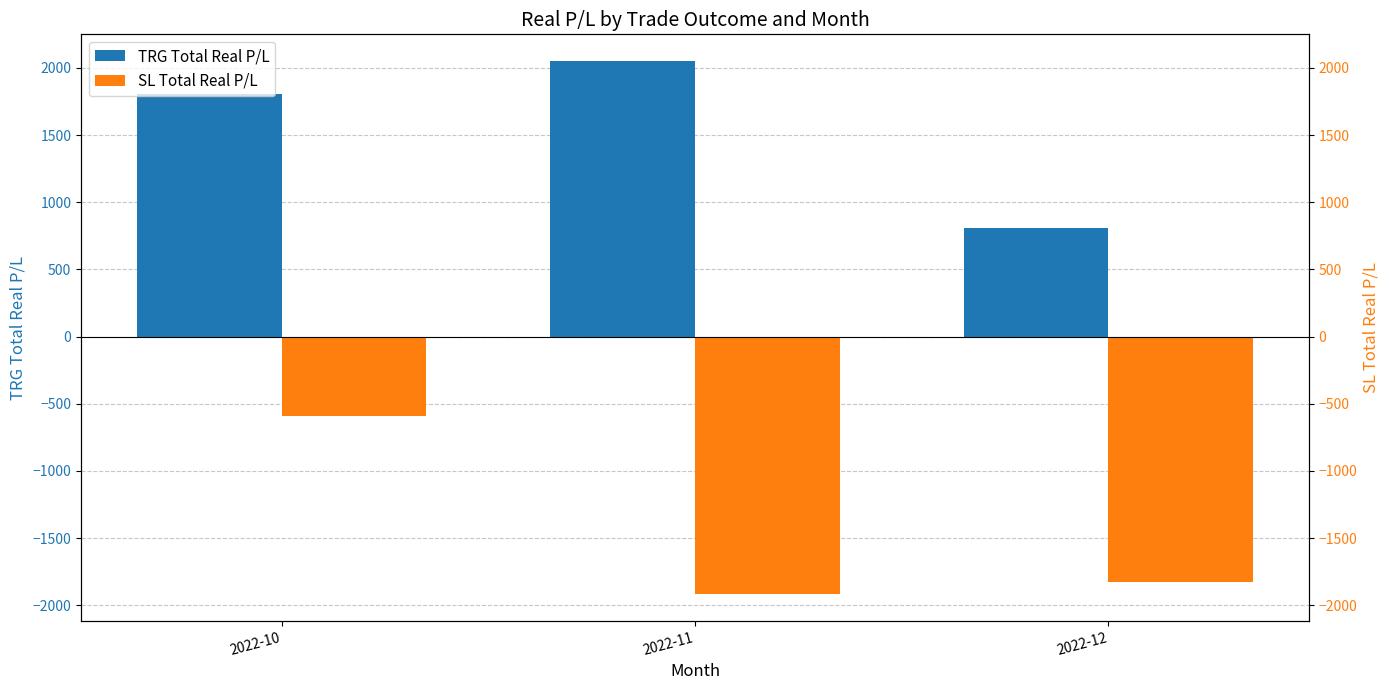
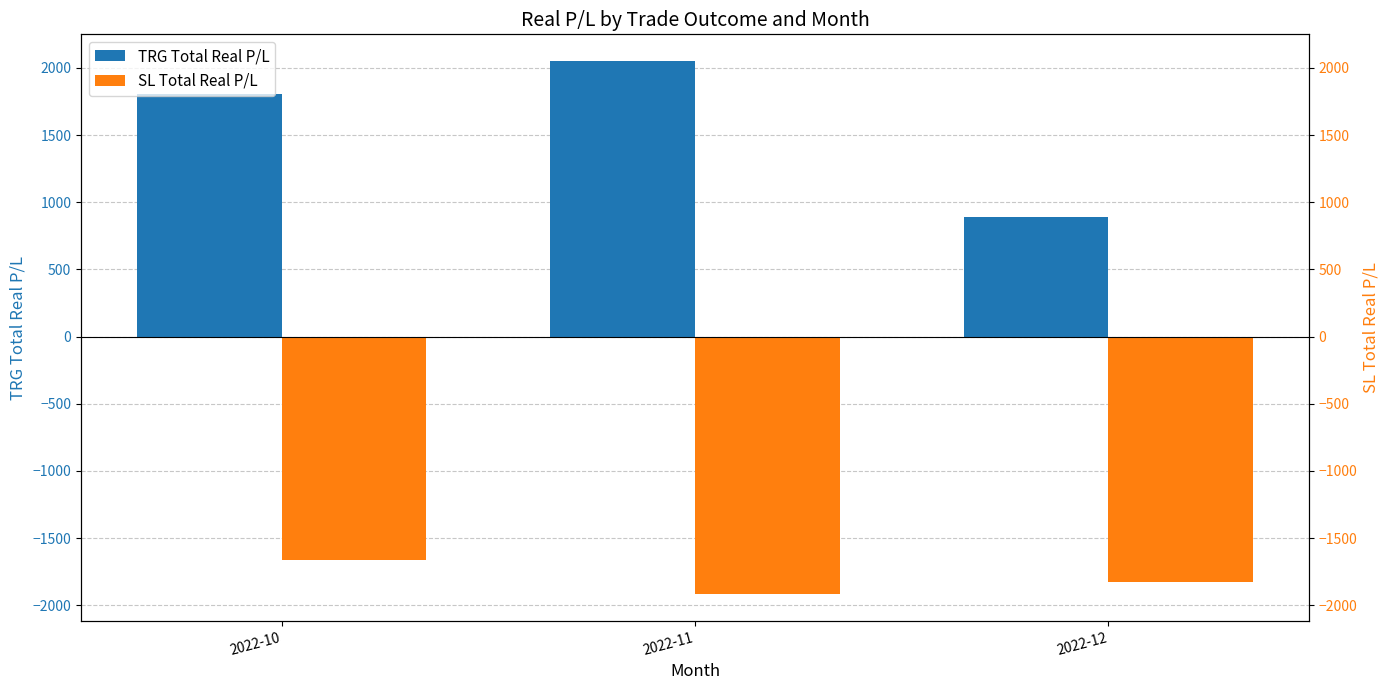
SL Total Real P/L, 2022-10: -590 -> -1660
TRG Total Real P/L, 2022-12: 810 -> 890
